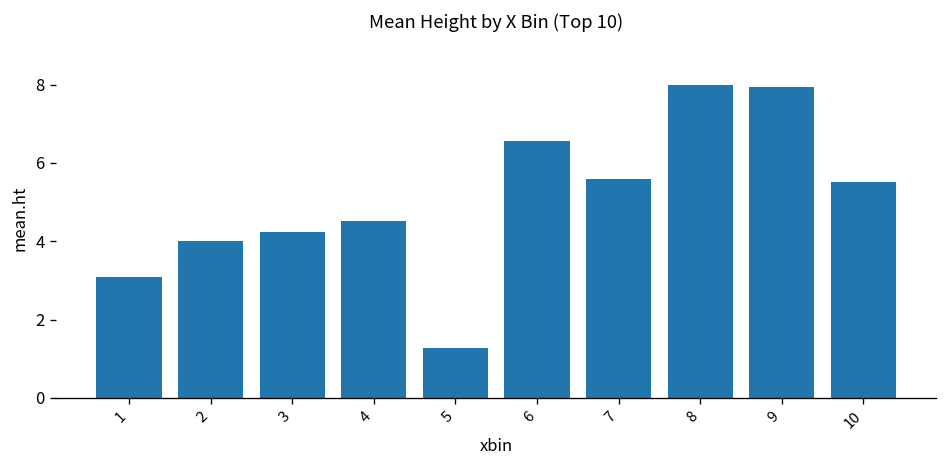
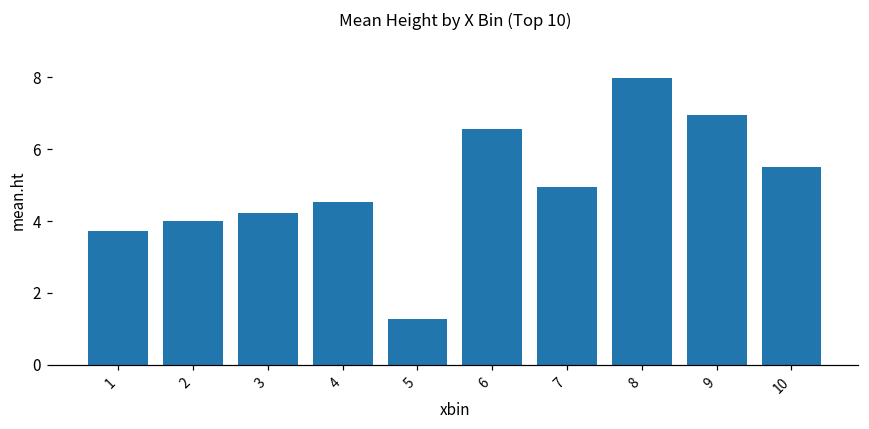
1: 3.1 -> 3.7
7: 5.6 -> 4.9
9: 7.9 -> 7.0
